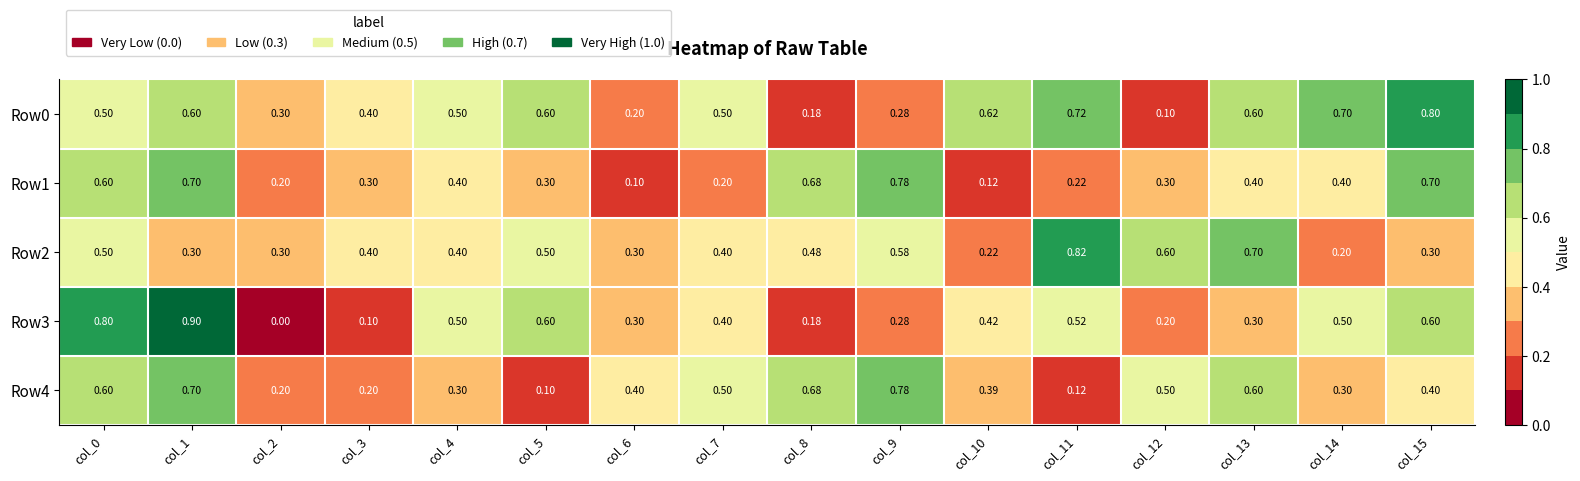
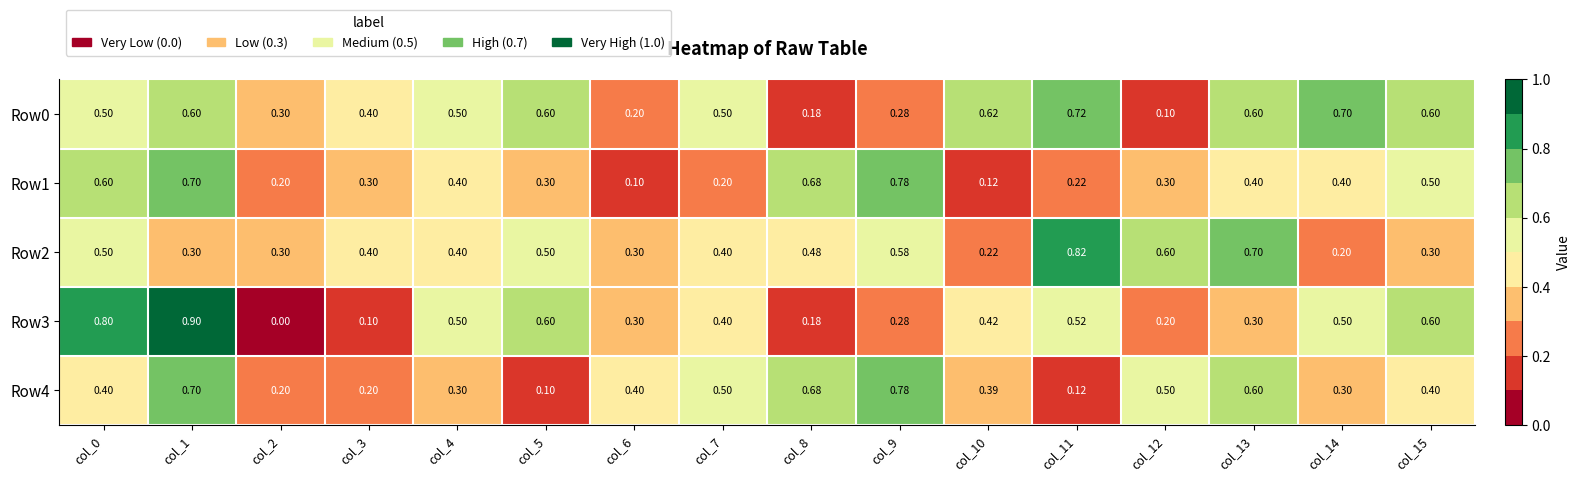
Row0, col_15: 0.80 -> 0.60
Row1, col_15: 0.70 -> 0.50
Row4, col_0: 0.60 -> 0.40
